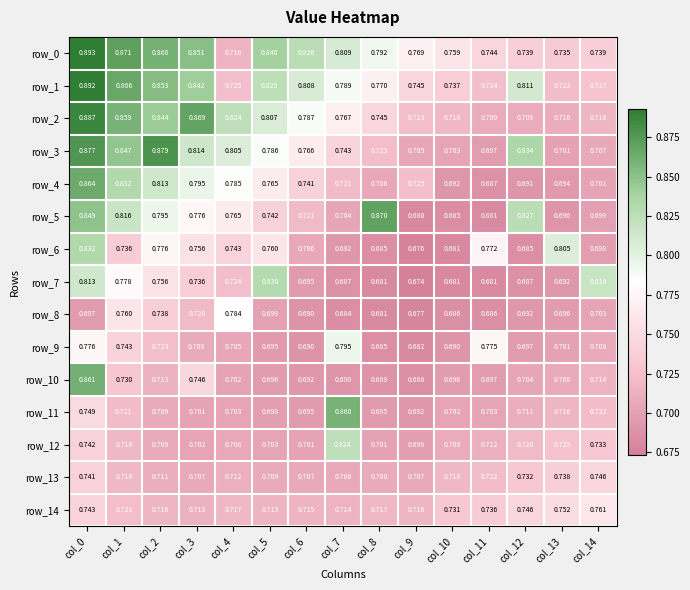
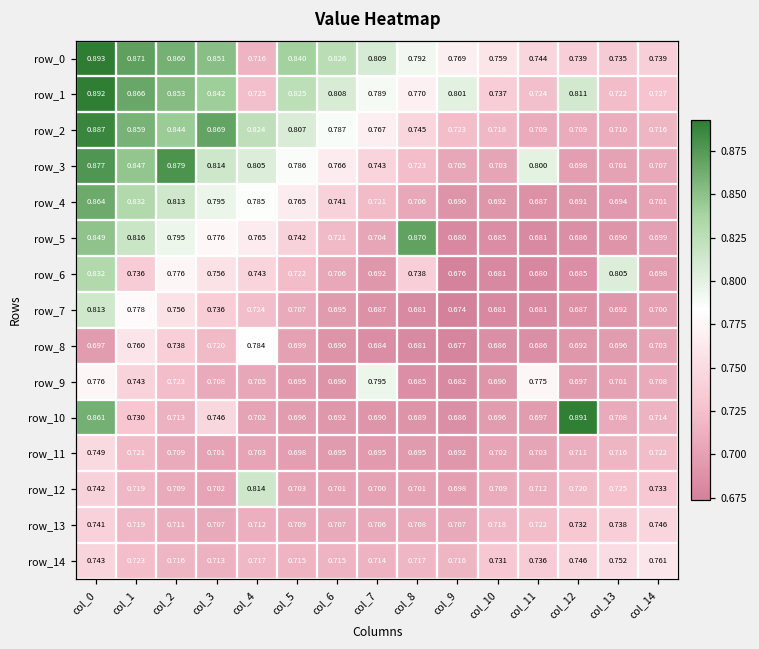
row_1, col_9: 0.745 -> 0.801
row_3, col_11: 0.697 -> 0.800
row_3, col_12: 0.834 -> 0.698
row_4, col_9: 0.725 -> 0.690
row_5, col_12: 0.827 -> 0.686
row_6, col_5: 0.760 -> 0.722
row_6, col_8: 0.685 -> 0.738
row_6, col_11: 0.772 -> 0.680
row_7, col_5: 0.830 -> 0.707
row_7, col_14: 0.818 -> 0.700
row_10, col_12: 0.704 -> 0.891
row_11, col_7: 0.860 -> 0.695
row_12, col_4: 0.706 -> 0.814
row_12, col_7: 0.824 -> 0.700
